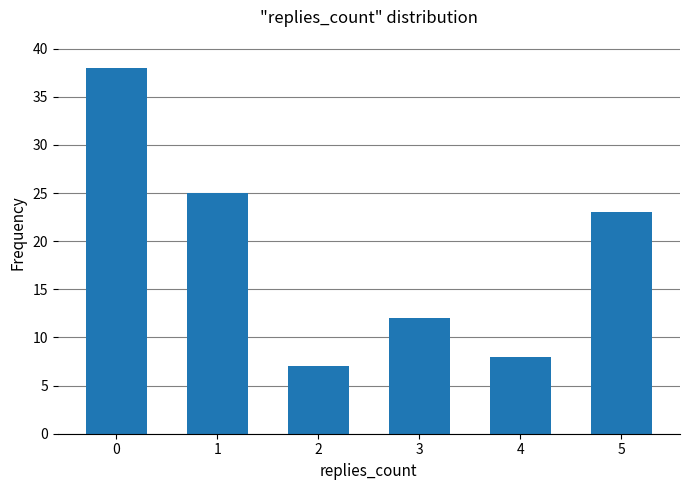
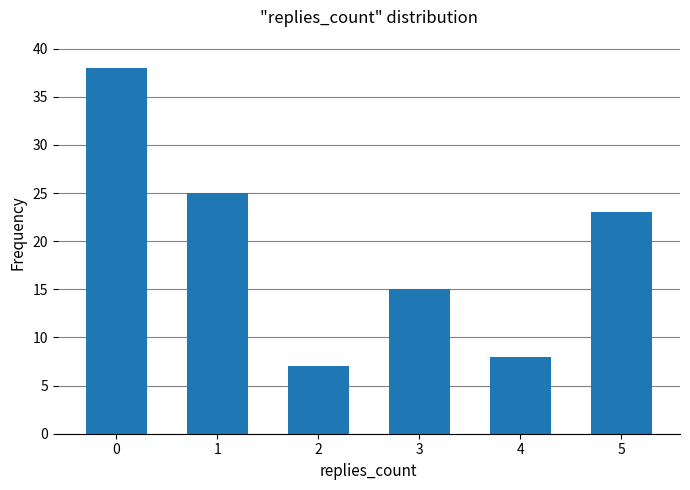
3: 12 -> 15
